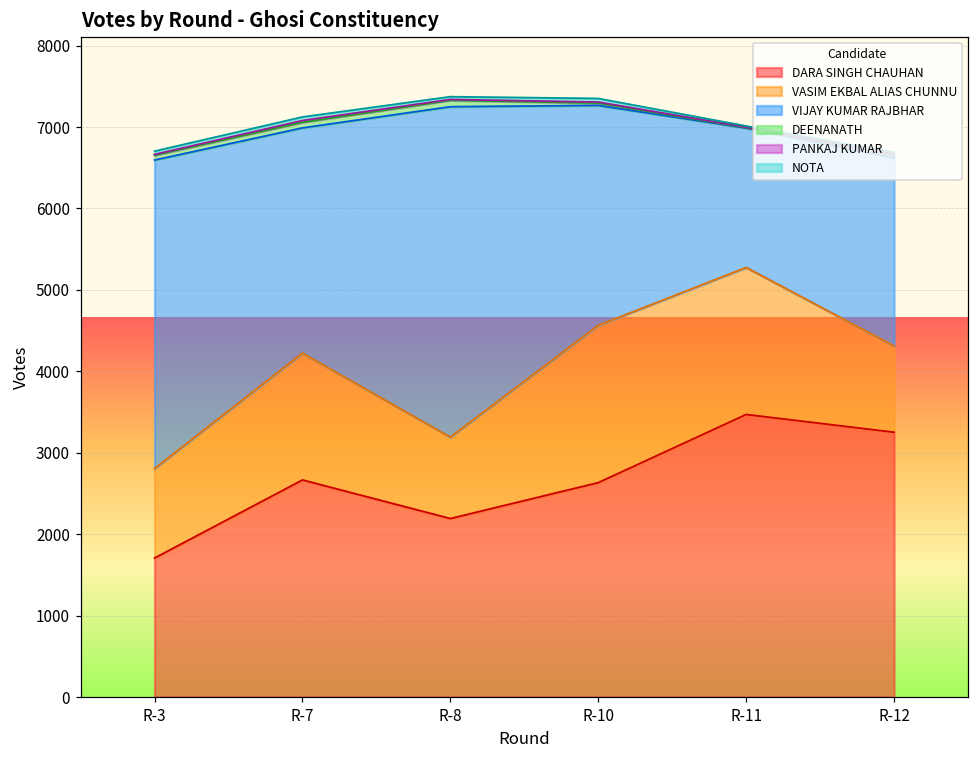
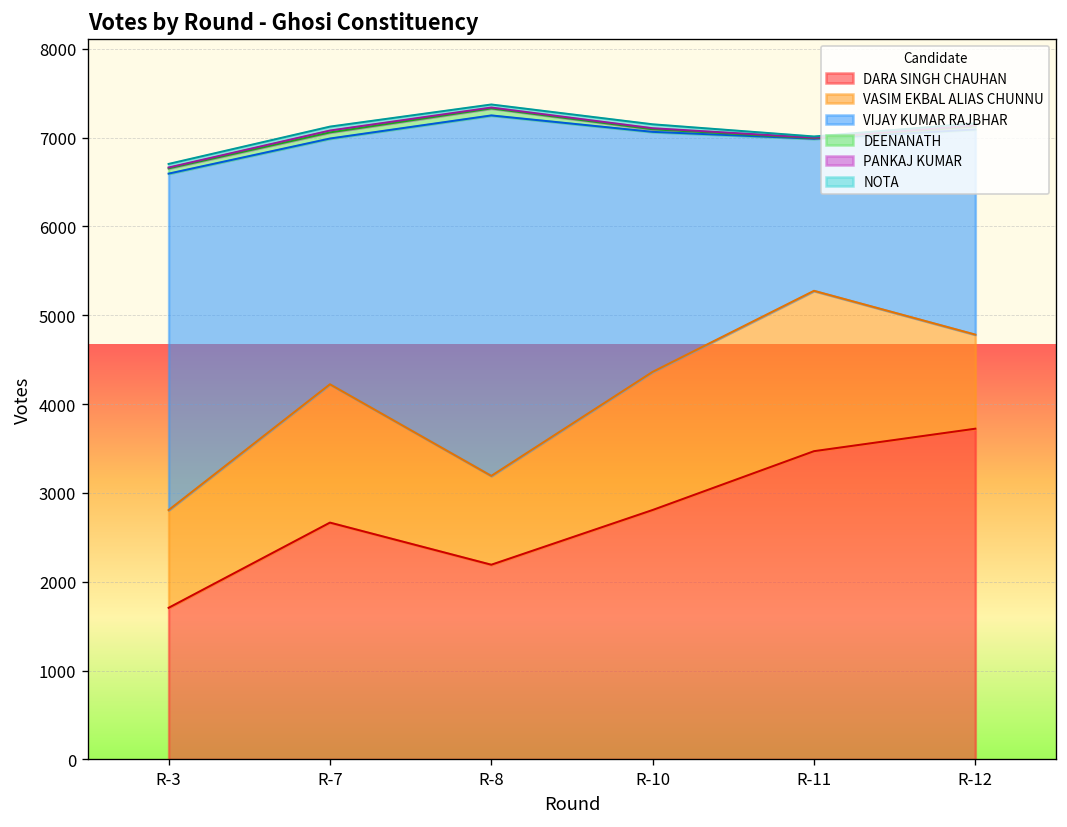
DARA SINGH CHAUHAN, R-10: 2600 -> 2800
VASIM EKBAL ALIAS CHUNNU, R-10: 1900 -> 1600
DARA SINGH CHAUHAN, R-12: 3300 -> 3700
